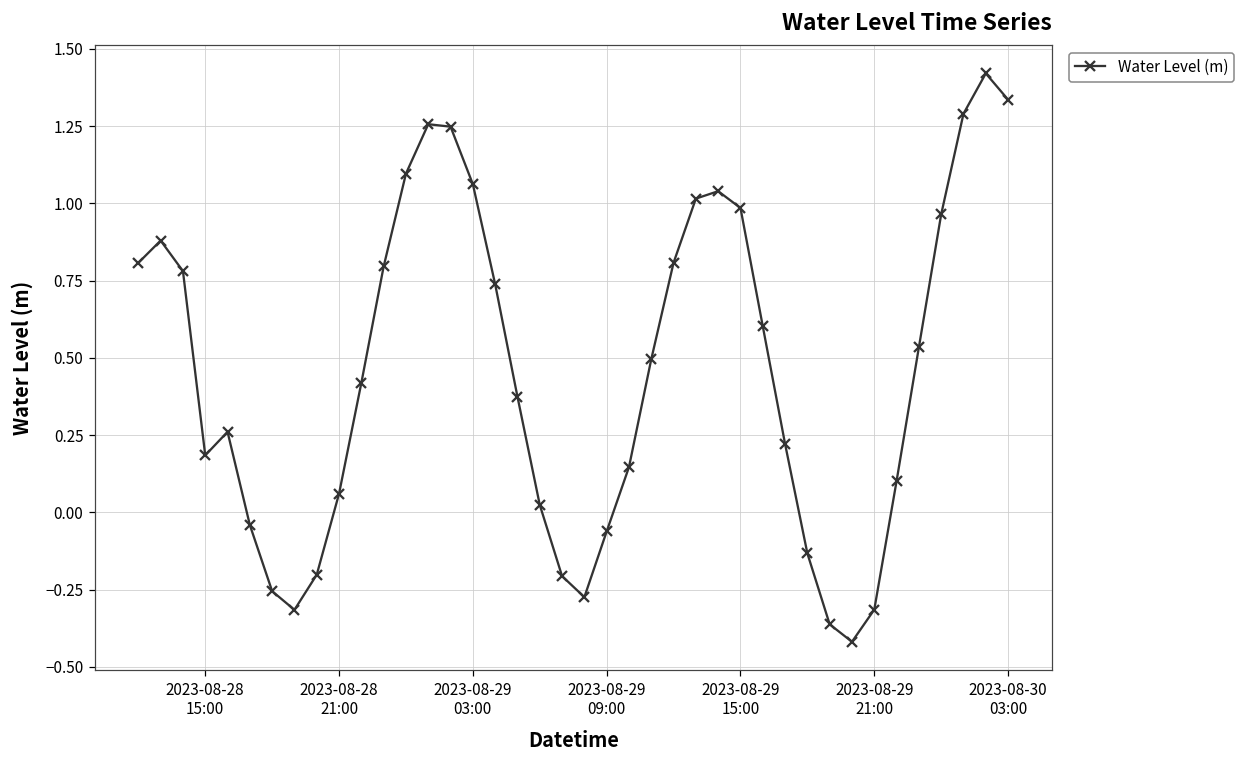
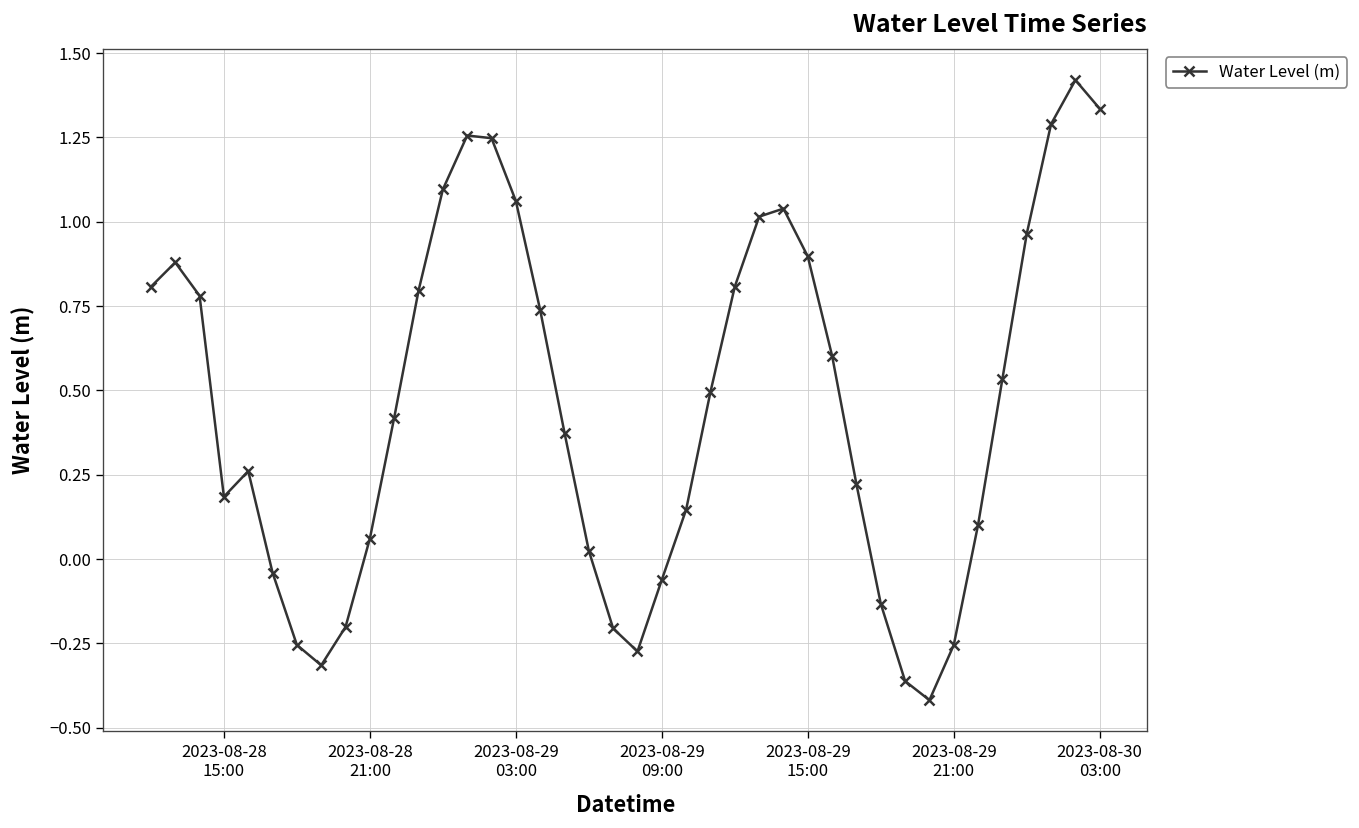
2023-08-29 15:00: 0.98 -> 0.90
2023-08-29 21:00: -0.31 -> -0.26
